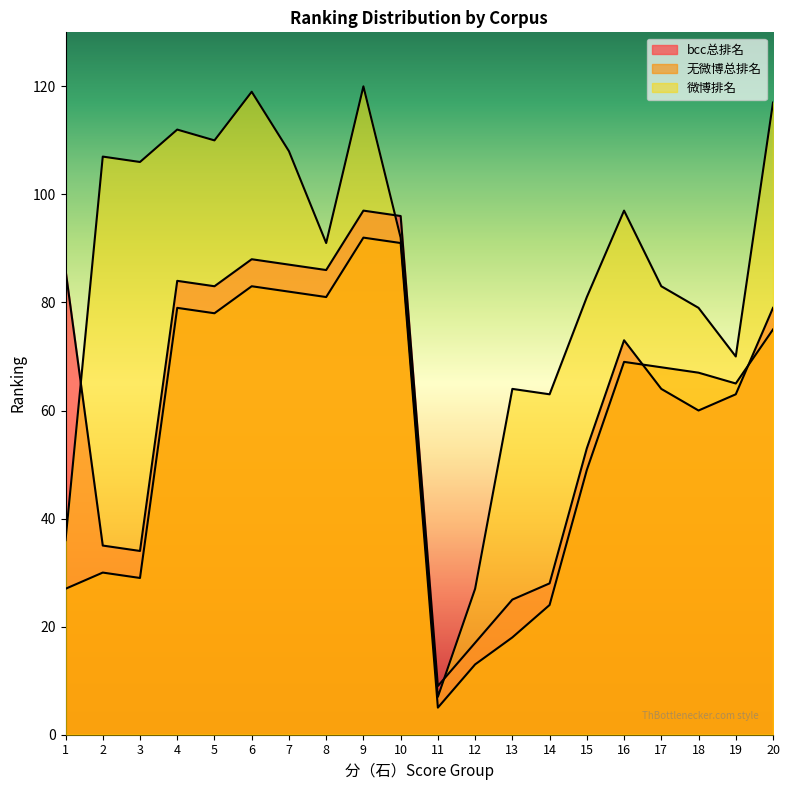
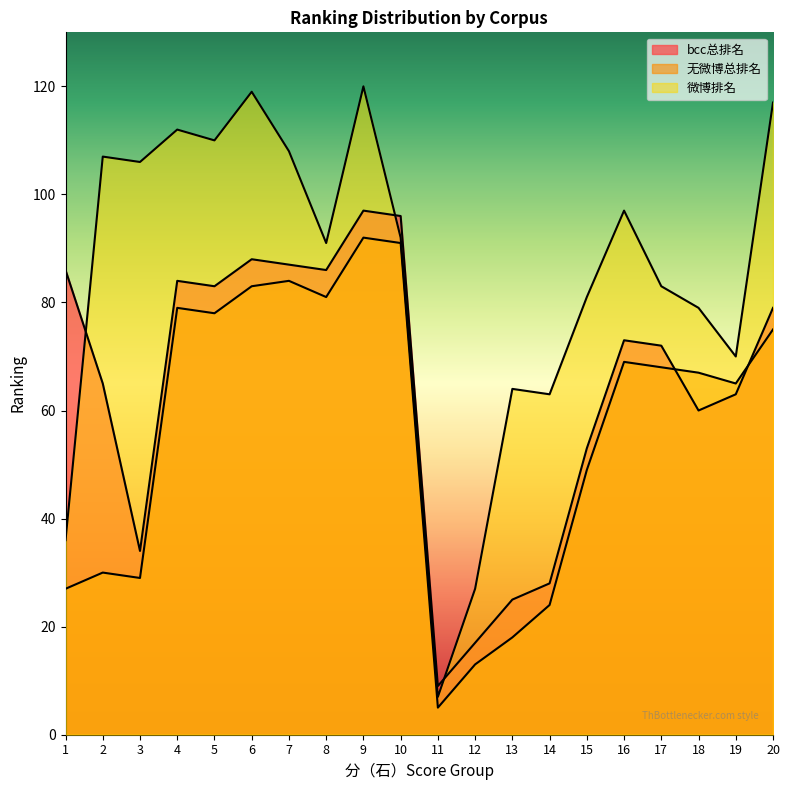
bcc总排名, 2: 35 -> 65
无微博总排名, 7: 82 -> 84
bcc总排名, 17: 64 -> 72
